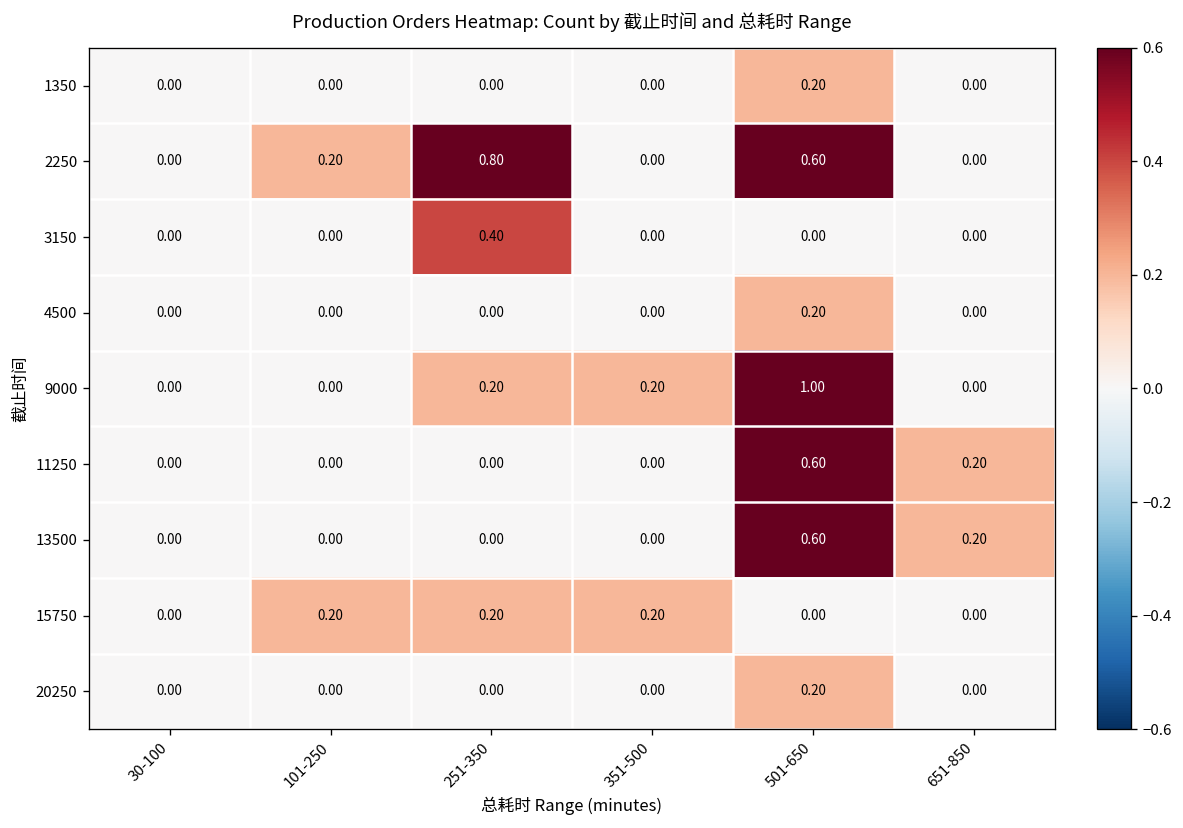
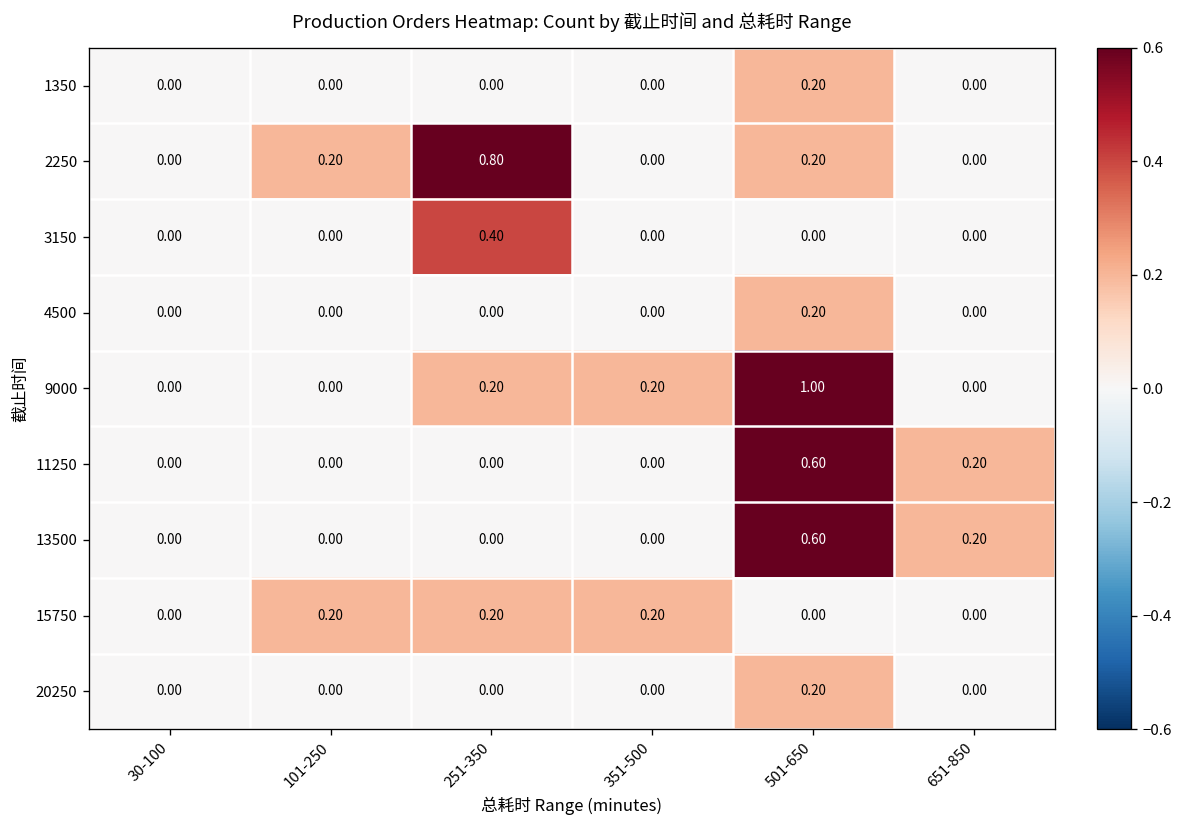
2250, 501-650: 0.60 -> 0.20
